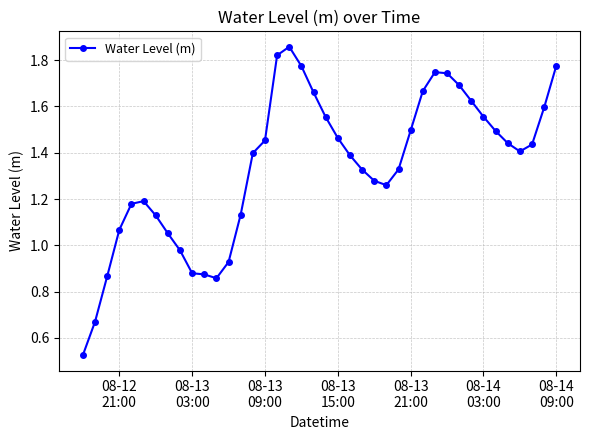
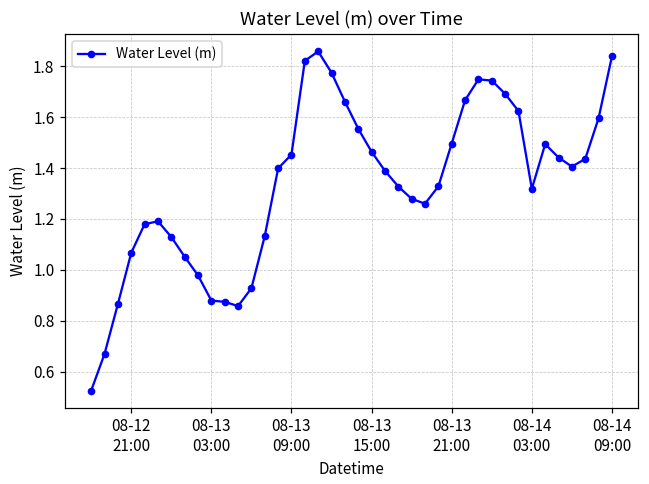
08-14 03:00: 1.56 -> 1.32
08-14 09:00: 1.78 -> 1.84
